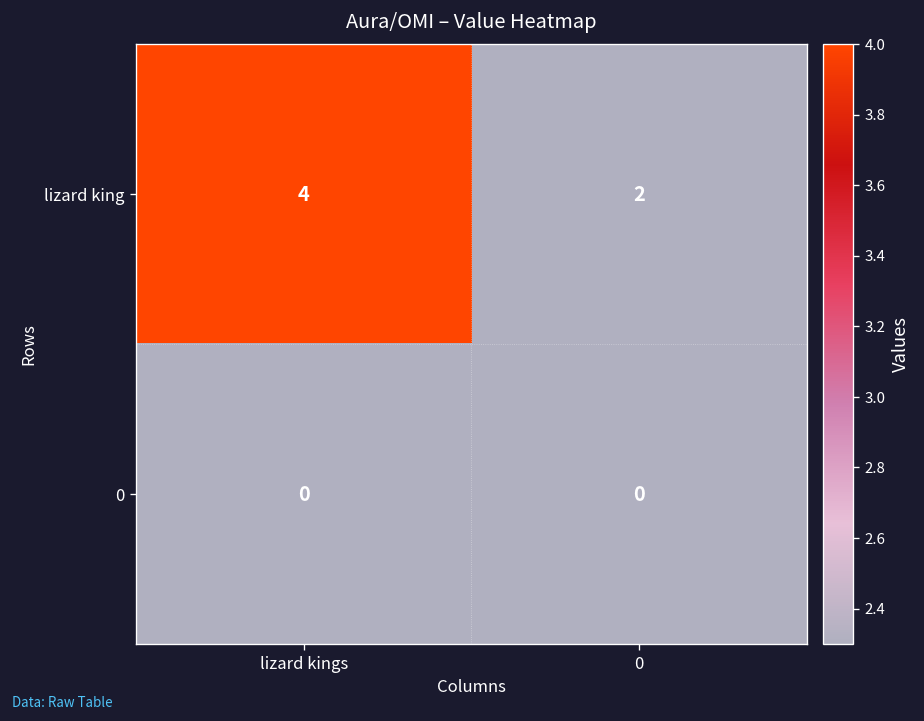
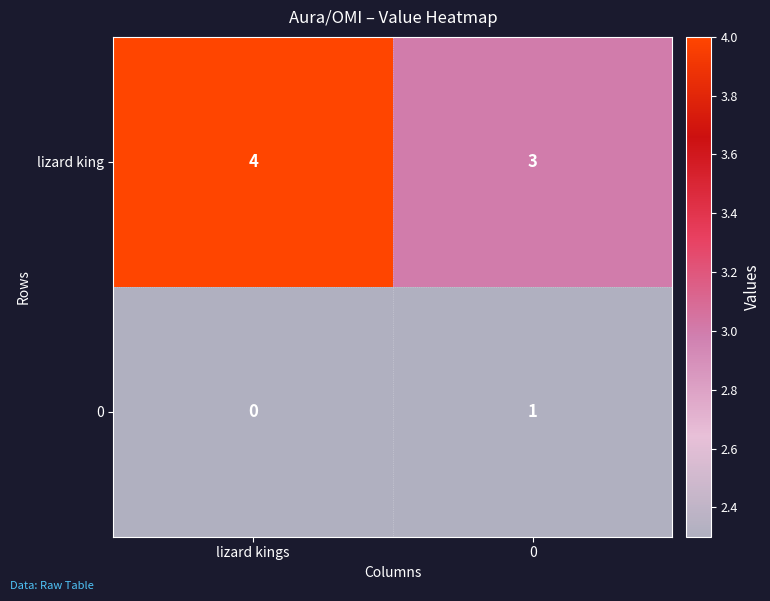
lizard king, 0: 2 -> 3
0, 0: 0 -> 1
